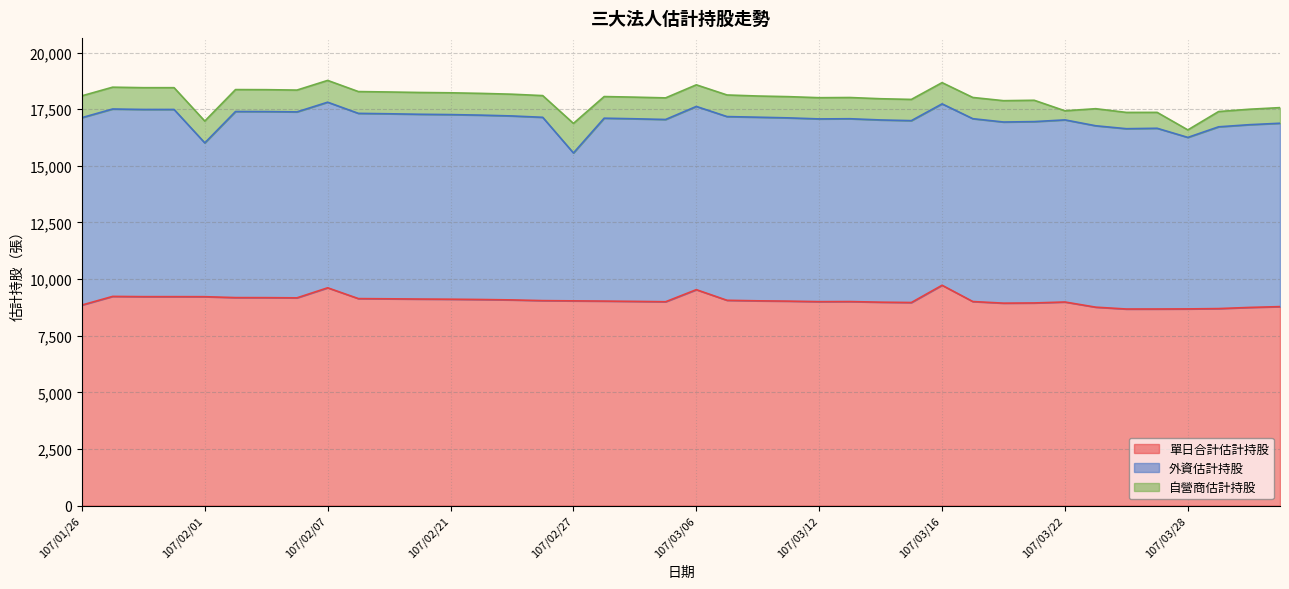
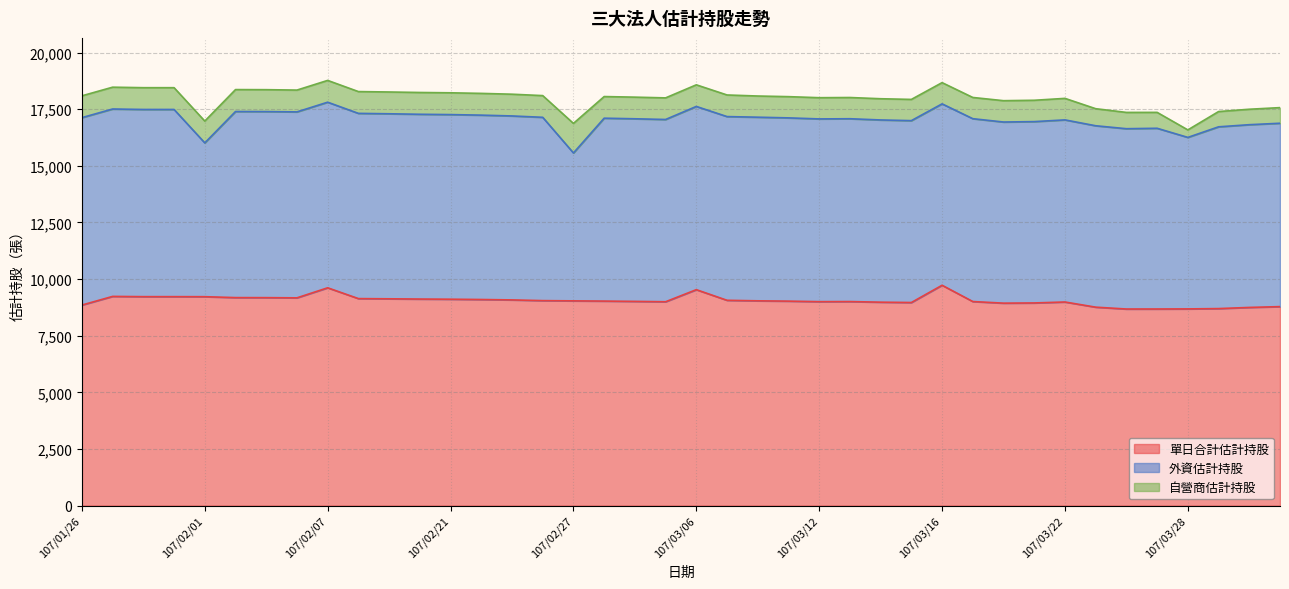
自營商估計持股, 107/03/22: 400 -> 1,000
